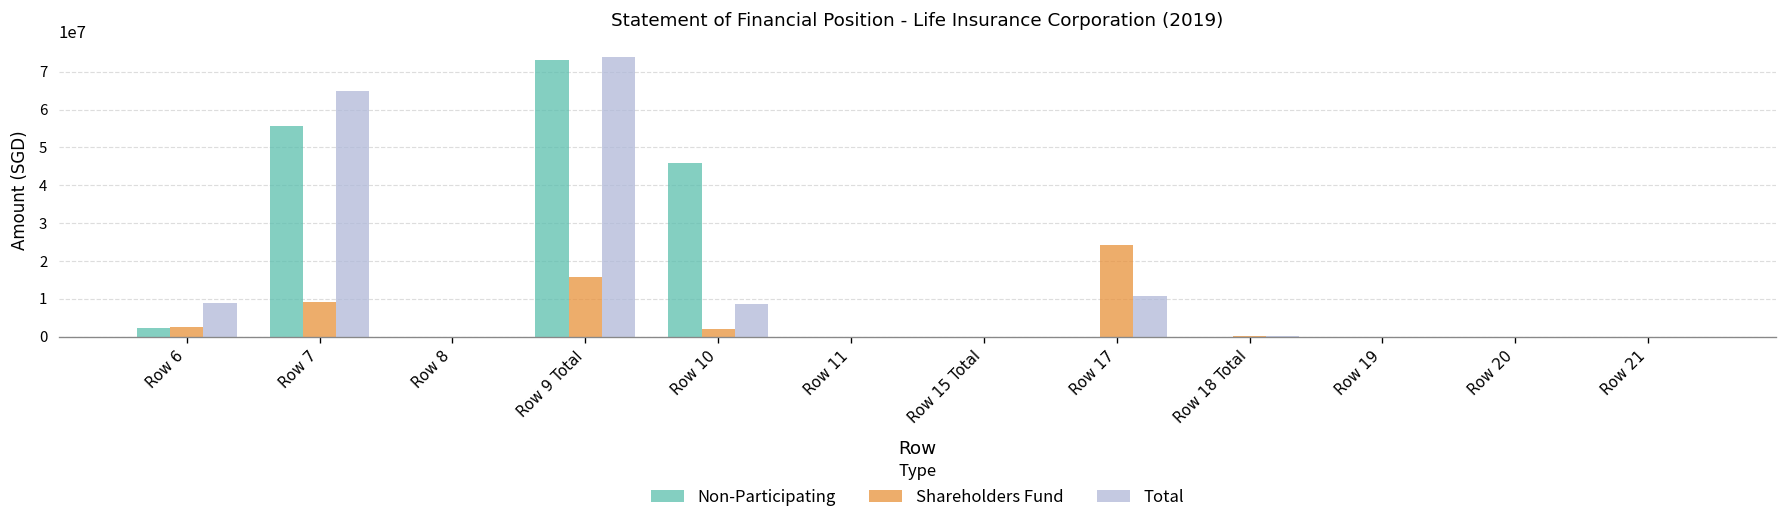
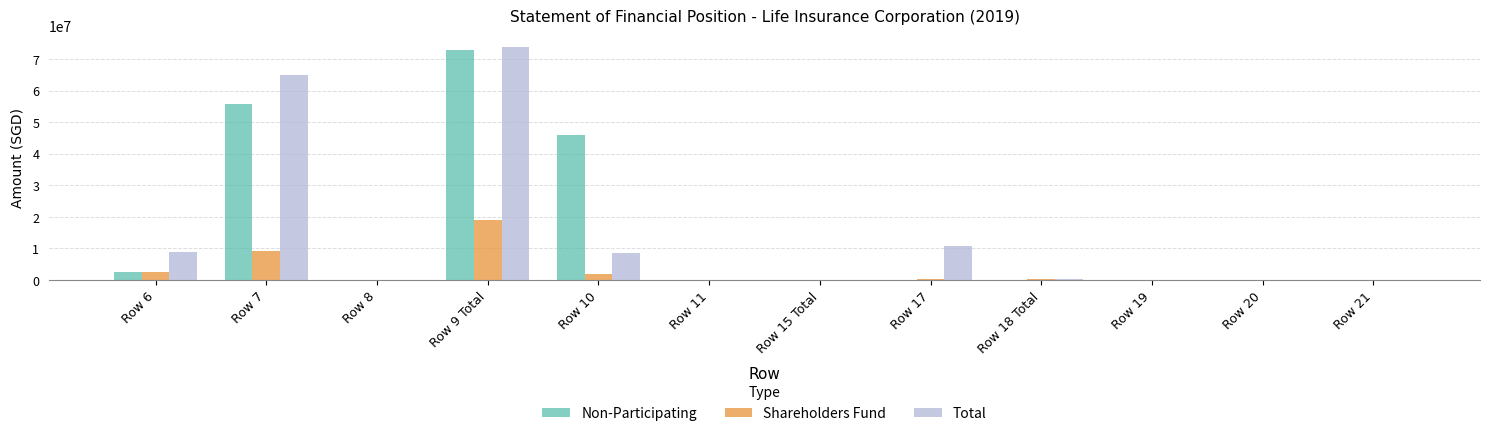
Shareholders Fund, Row 9 Total: 16000000 -> 19000000
Shareholders Fund, Row 17: 24000000 -> 0
